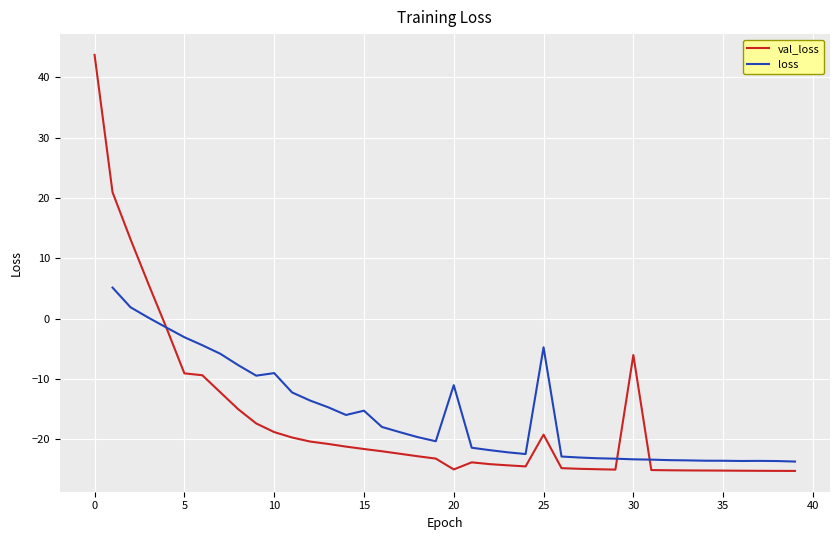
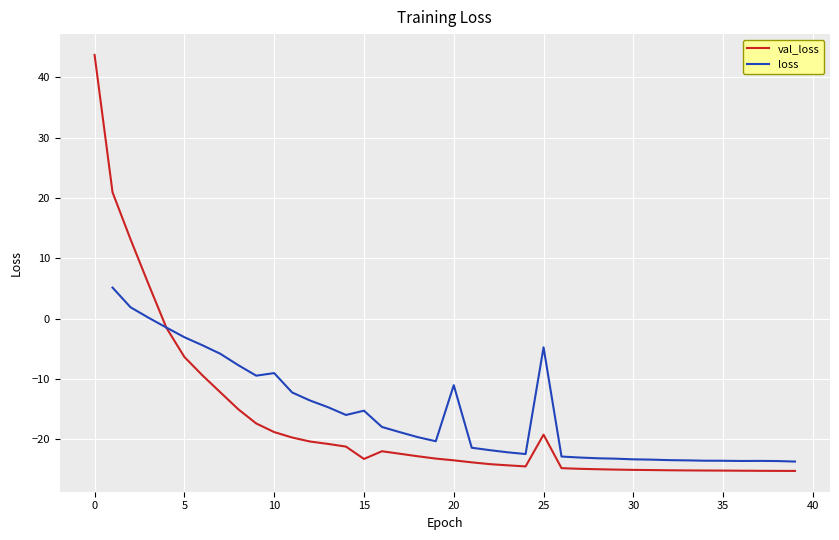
val_loss, 5: -9 -> -6
val_loss, 15: -22 -> -23
val_loss, 20: -25 -> -23
val_loss, 30: -6 -> -25
